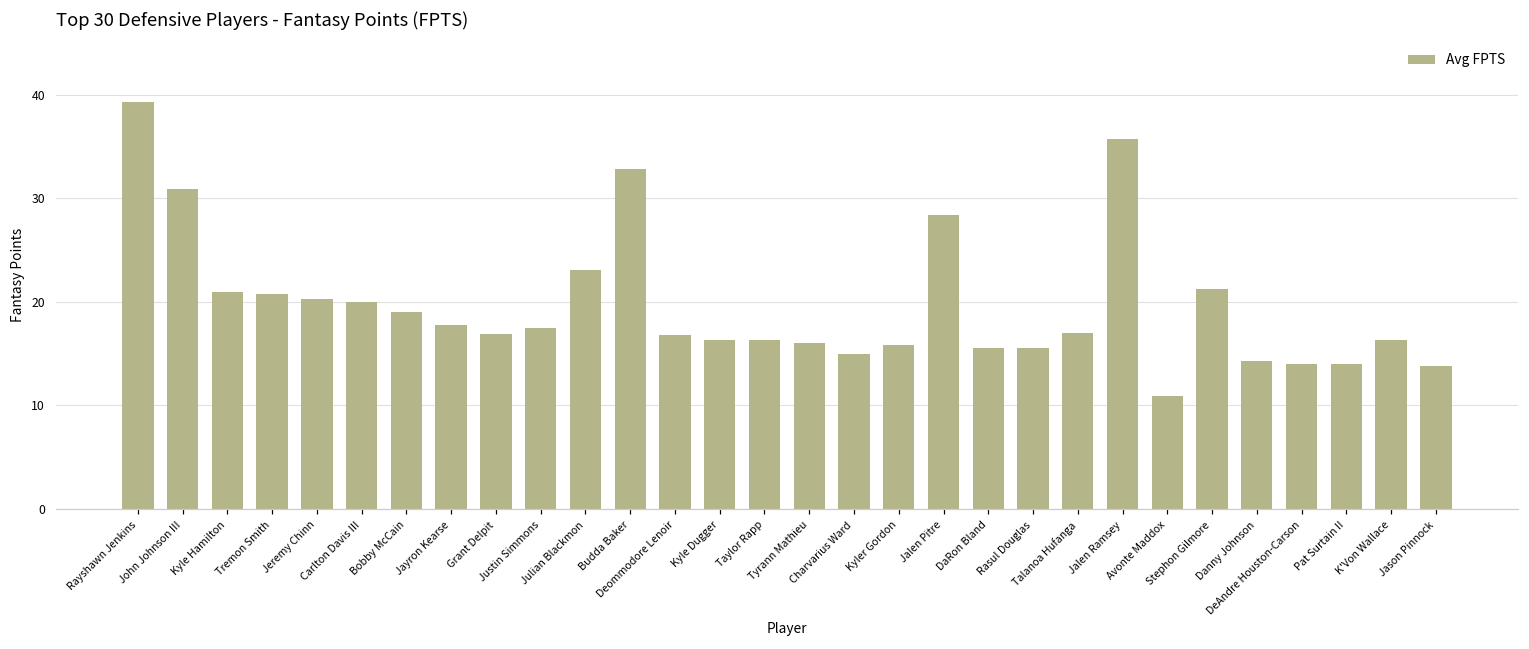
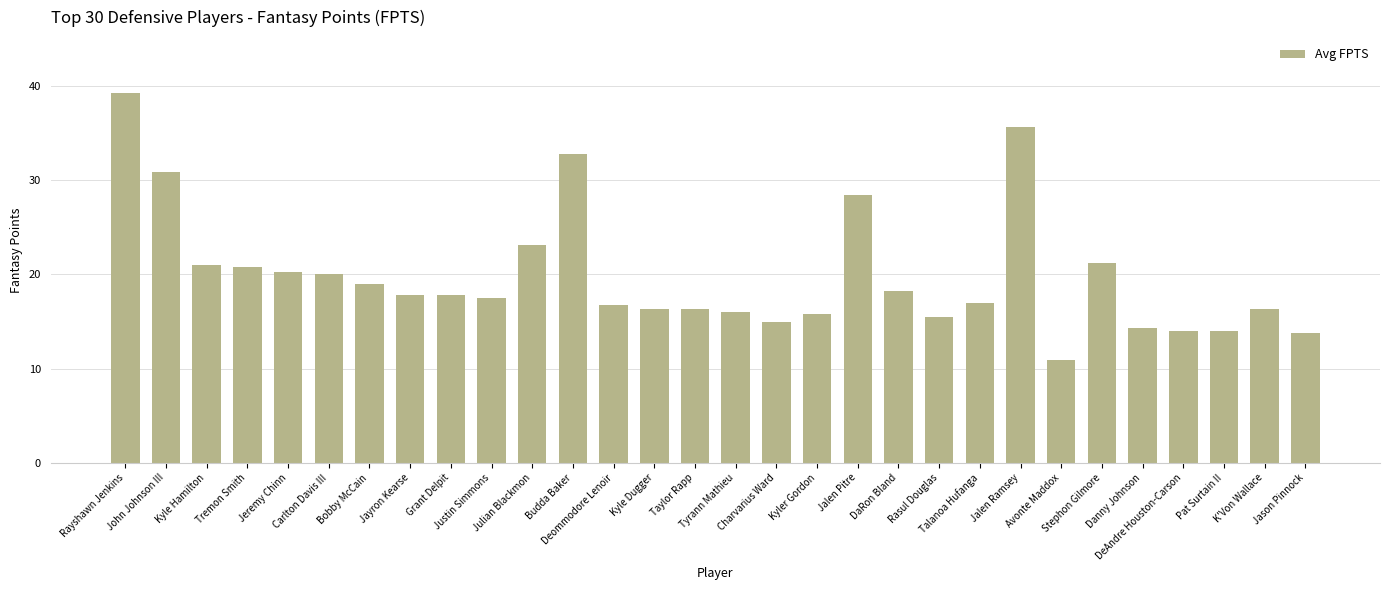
Grant Delpit: 17 -> 18
DaRon Bland: 16 -> 18
